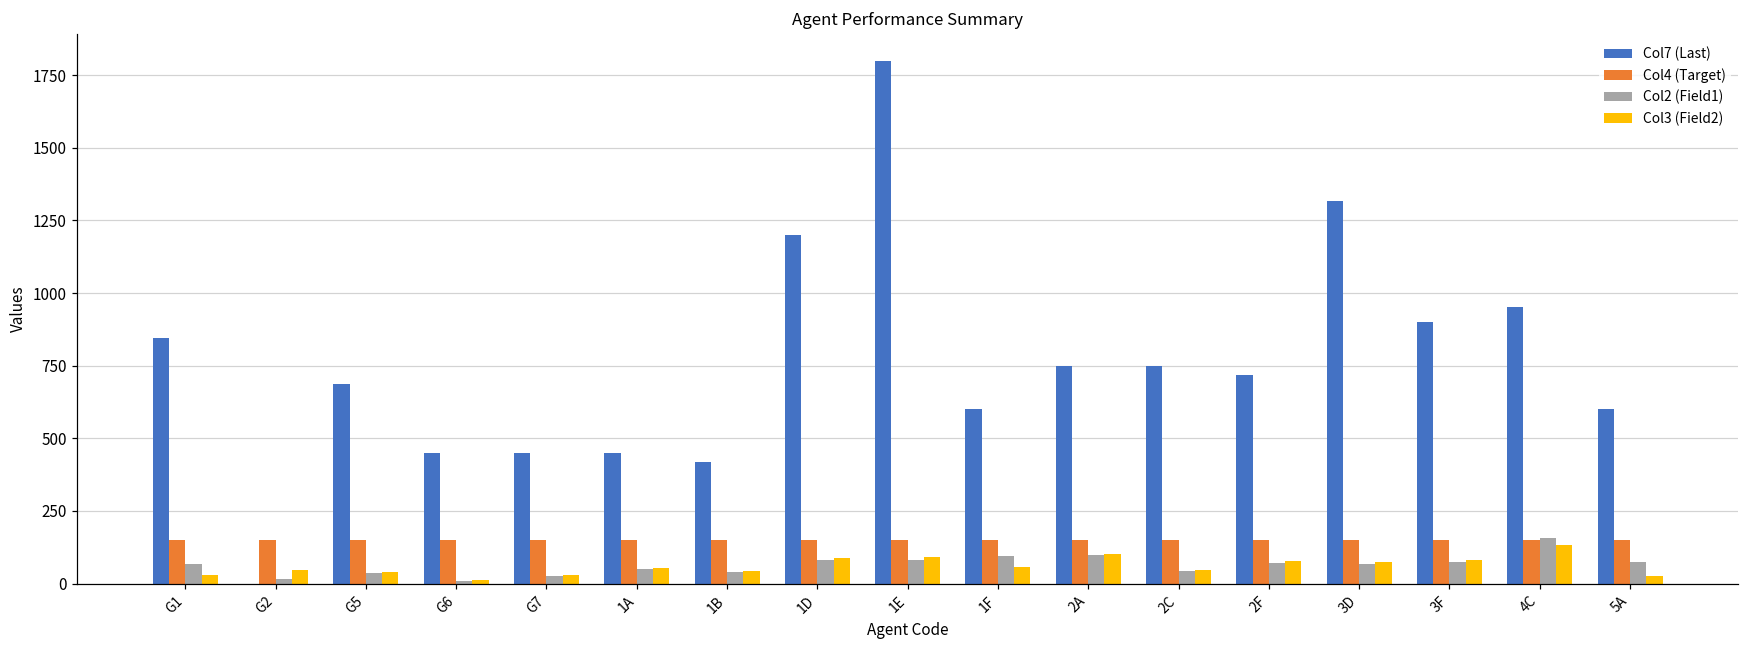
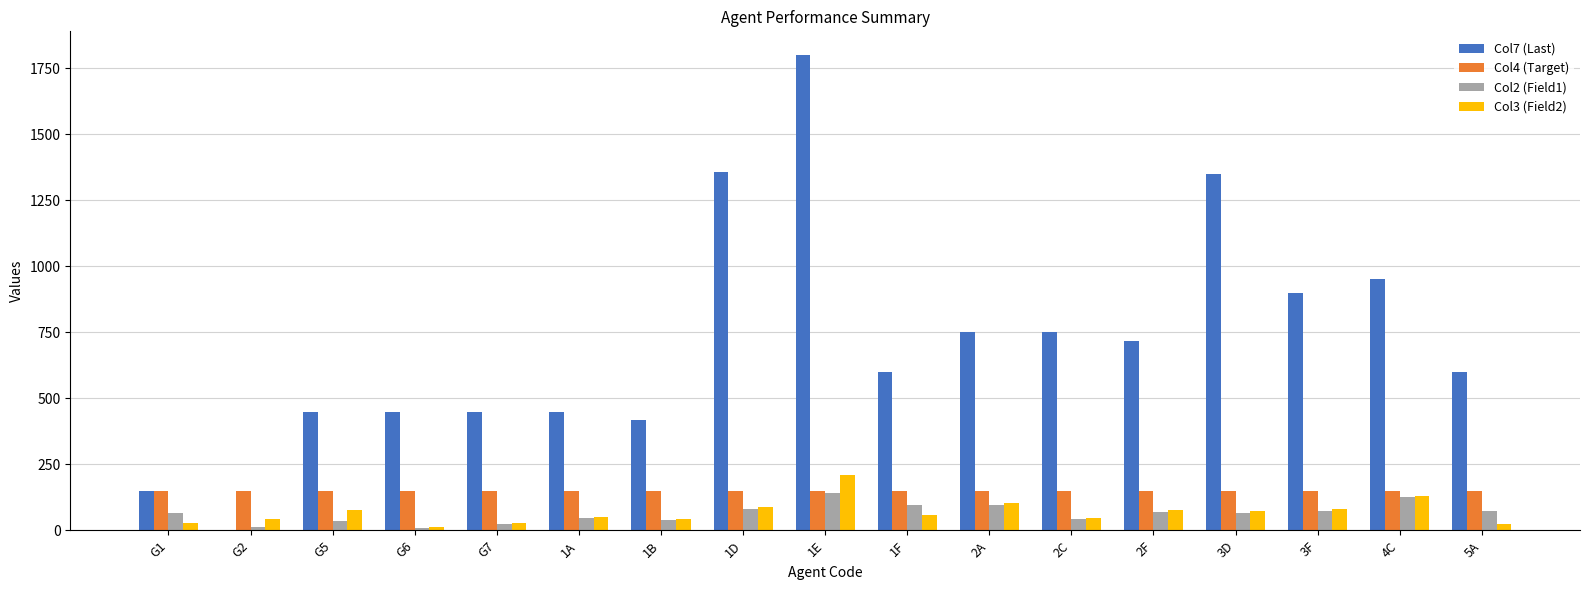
Col7 (Last), G1: 840 -> 150
Col7 (Last), G5: 690 -> 450
Col3 (Field2), G5: 40 -> 80
Col7 (Last), 1D: 1200 -> 1360
Col2 (Field1), 1E: 80 -> 140
Col3 (Field2), 1E: 90 -> 210
Col7 (Last), 3D: 1320 -> 1350
Col2 (Field1), 4C: 160 -> 130
